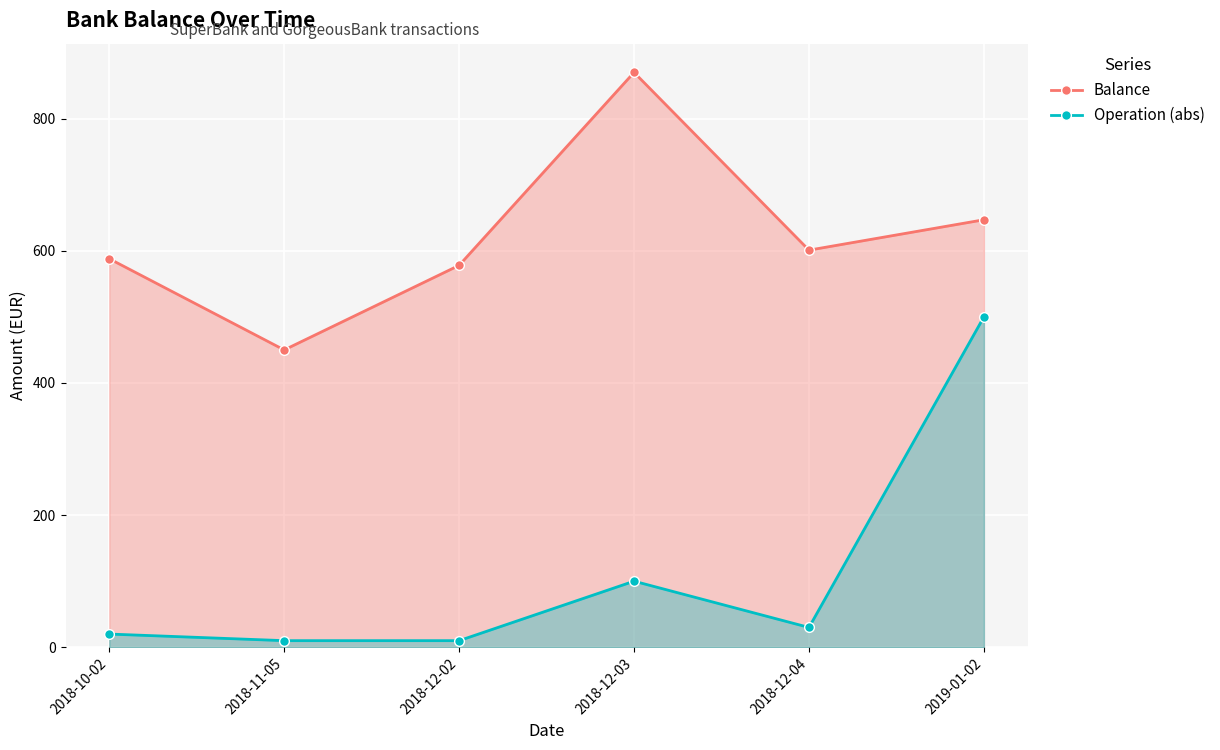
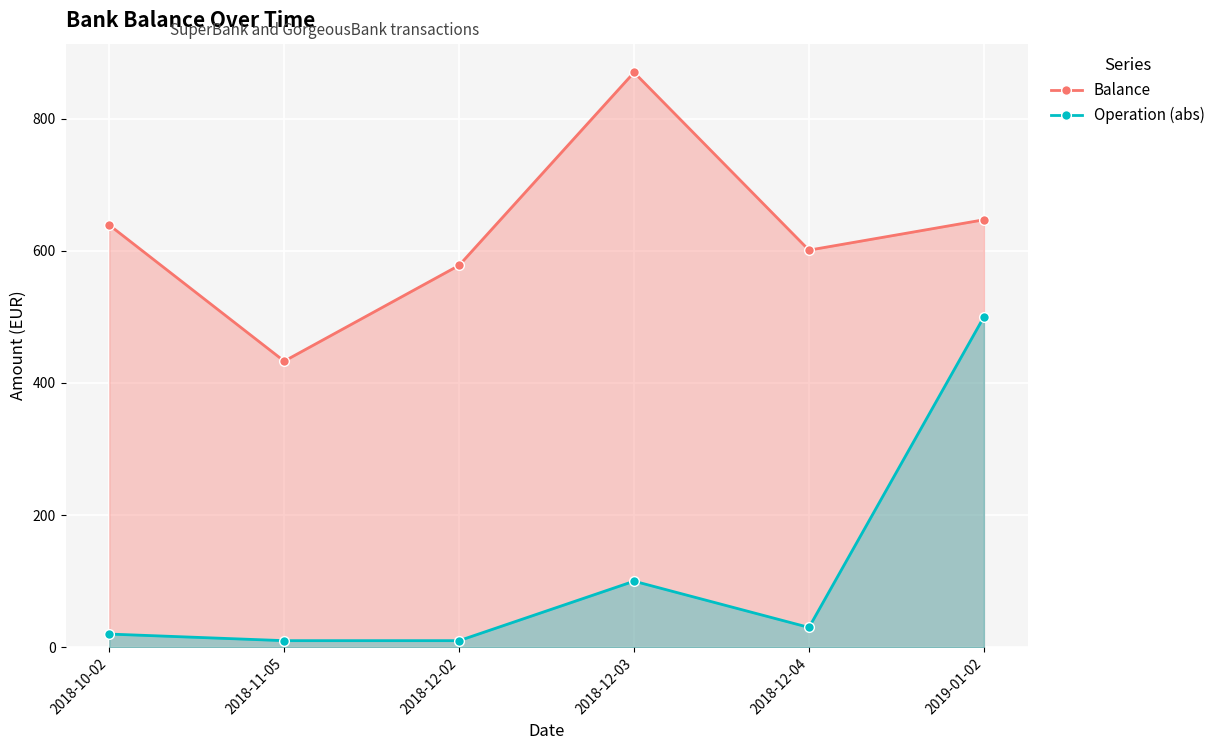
Balance, 2018-10-02: 590 -> 640
Balance, 2018-11-05: 450 -> 430
